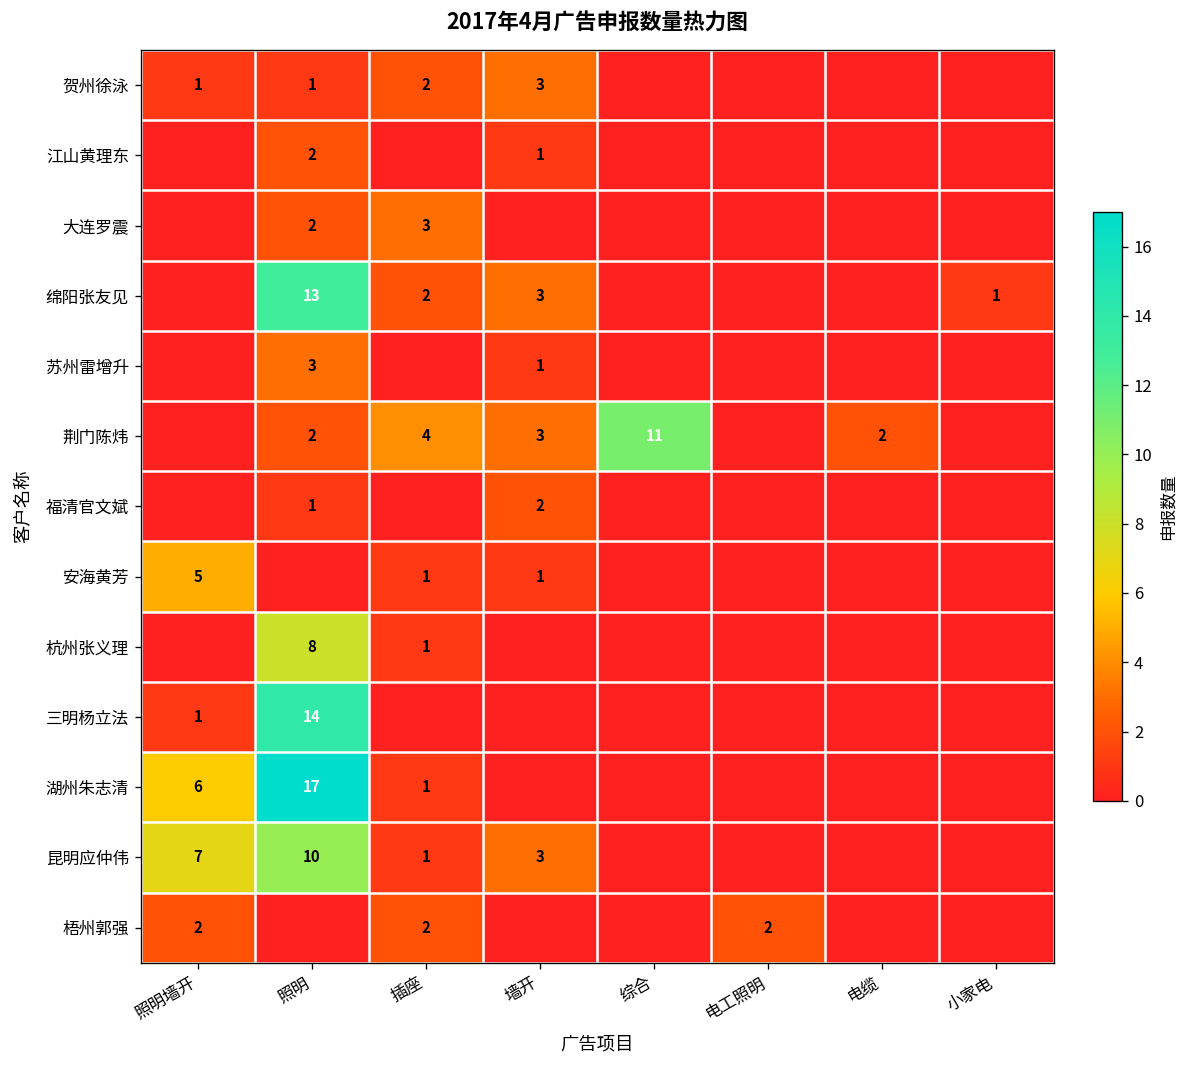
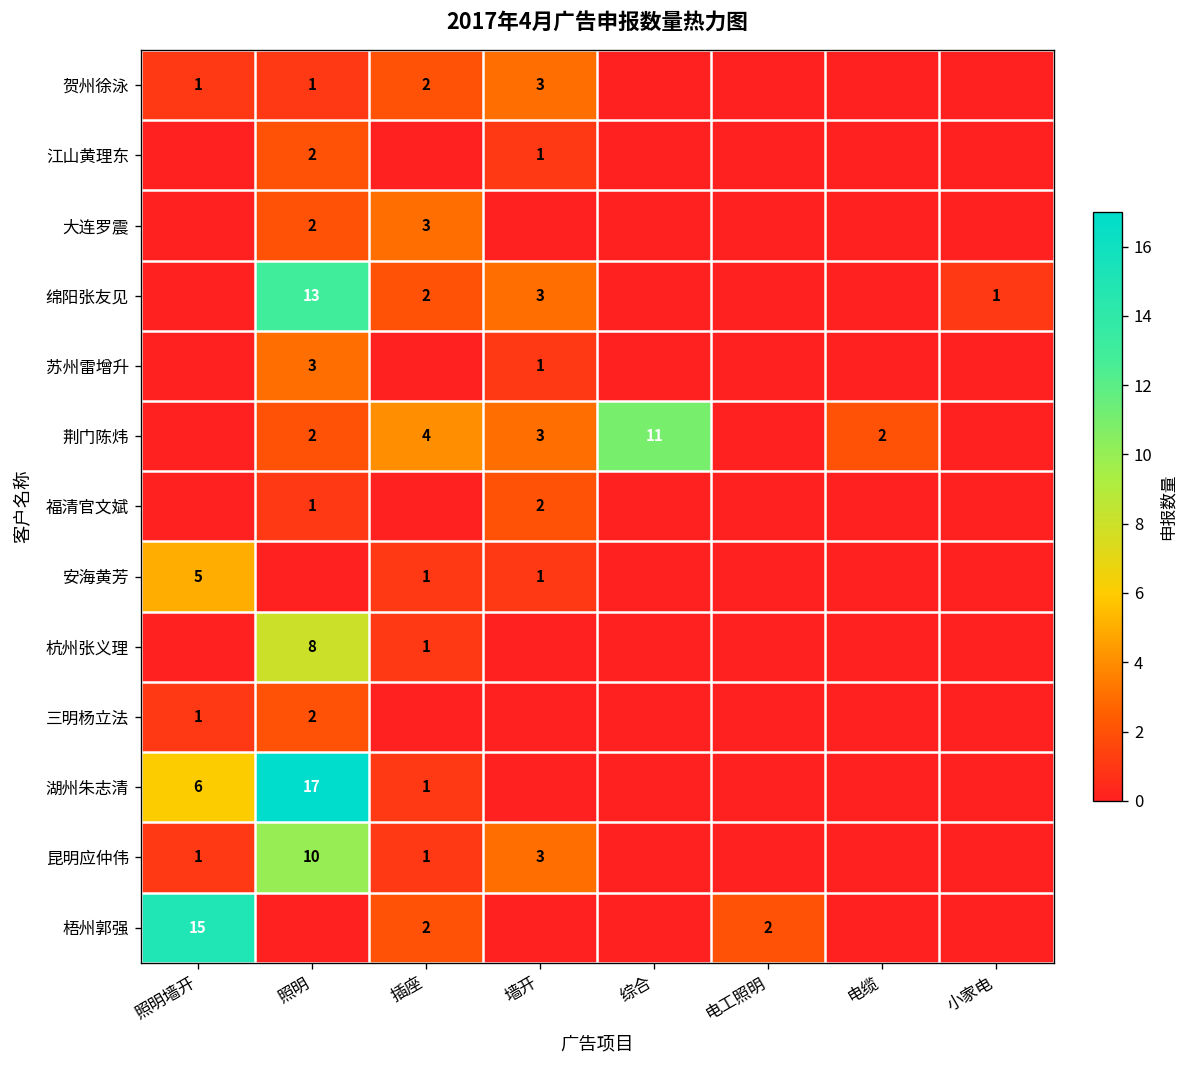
三明杨立法, 照明: 14 -> 2
昆明应仲伟, 照明墙开: 7 -> 1
梧州郭强, 照明墙开: 2 -> 15
